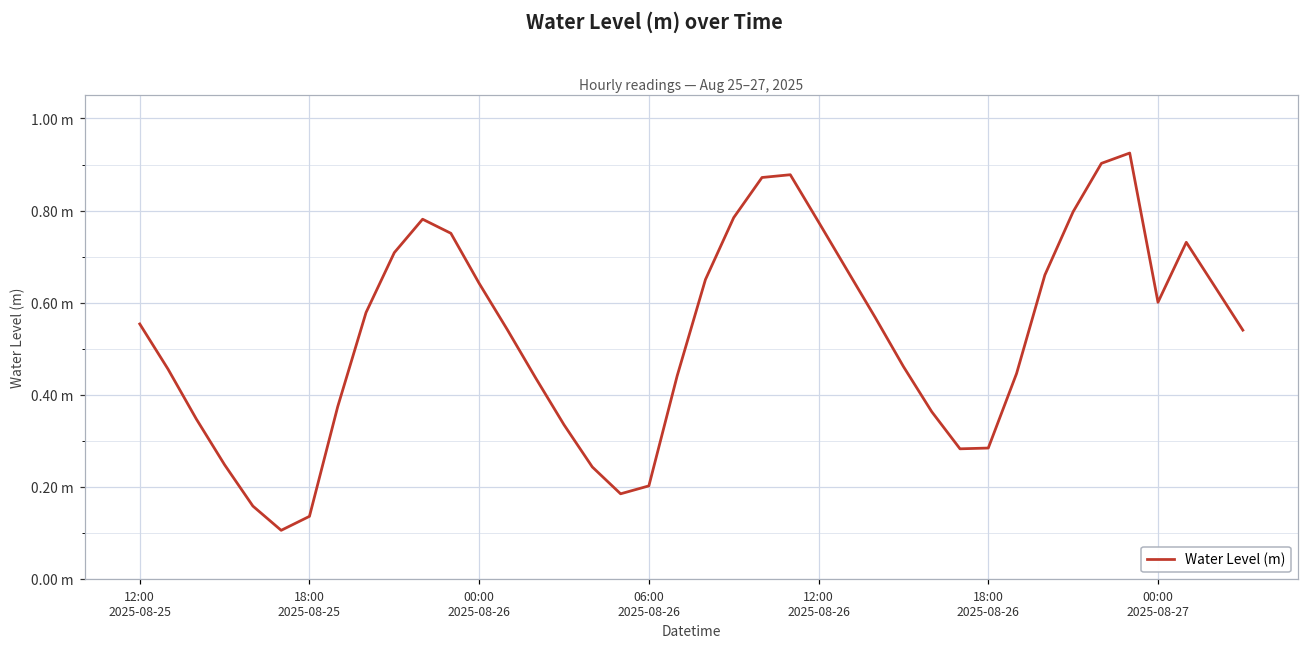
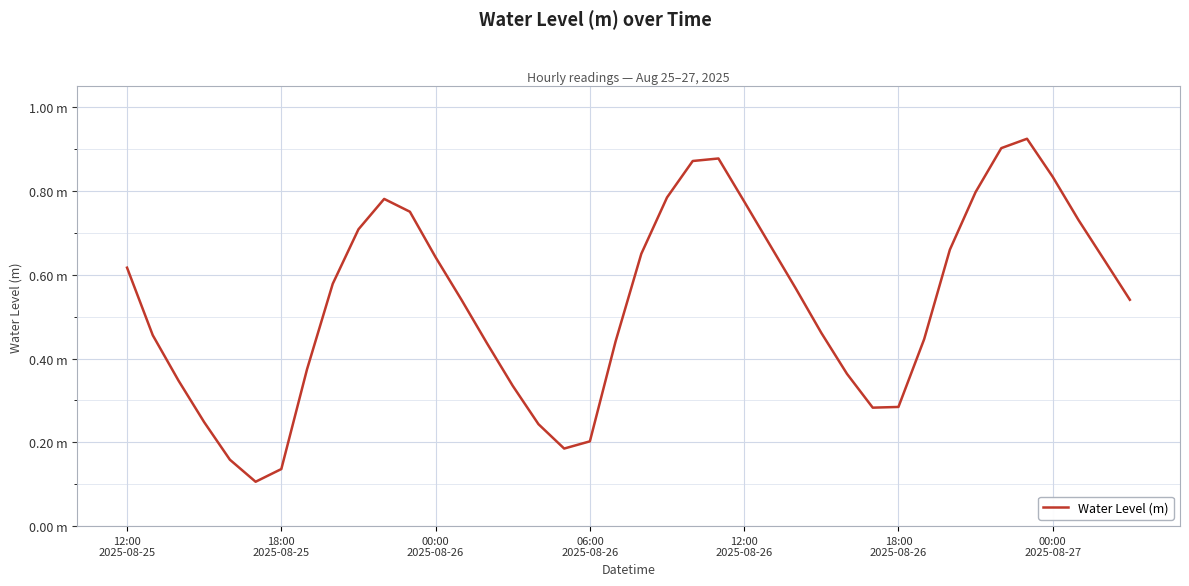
12:00 2025-08-25: 0.55 m -> 0.62 m
00:00 2025-08-27: 0.60 m -> 0.83 m
